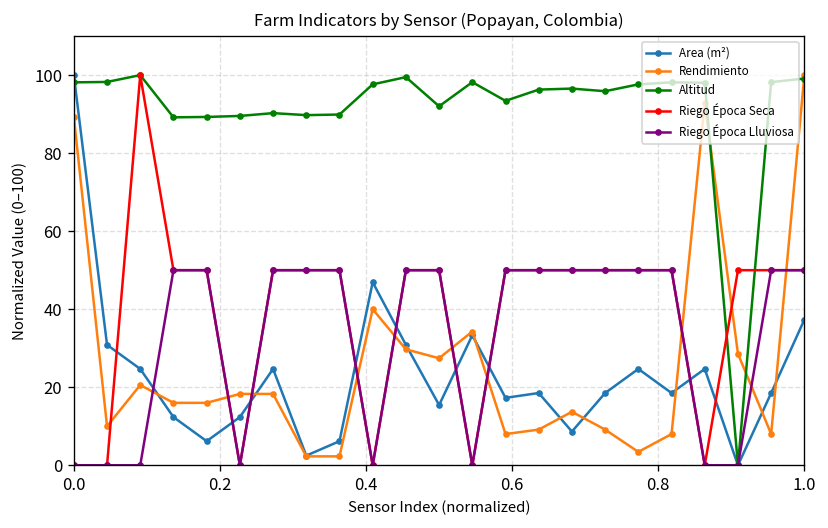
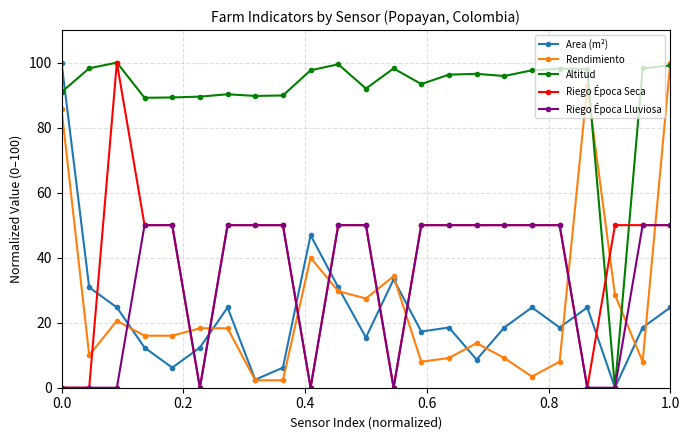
Rendimiento, 0.0: 89 -> 86
Altitud, 0.0: 98 -> 91
Area (m²), 1.0: 37 -> 25
